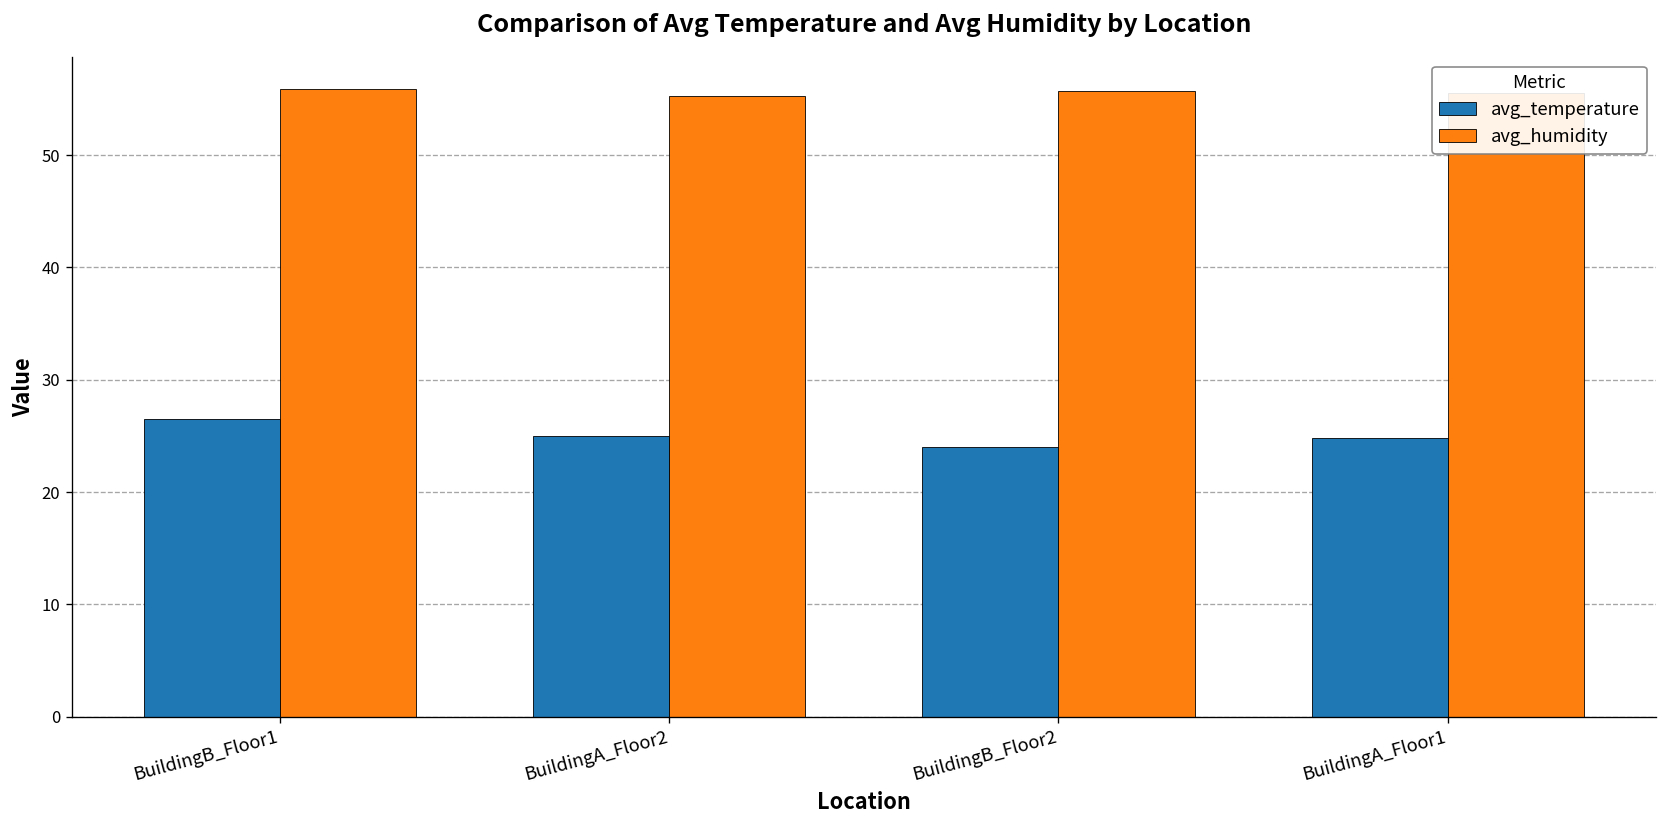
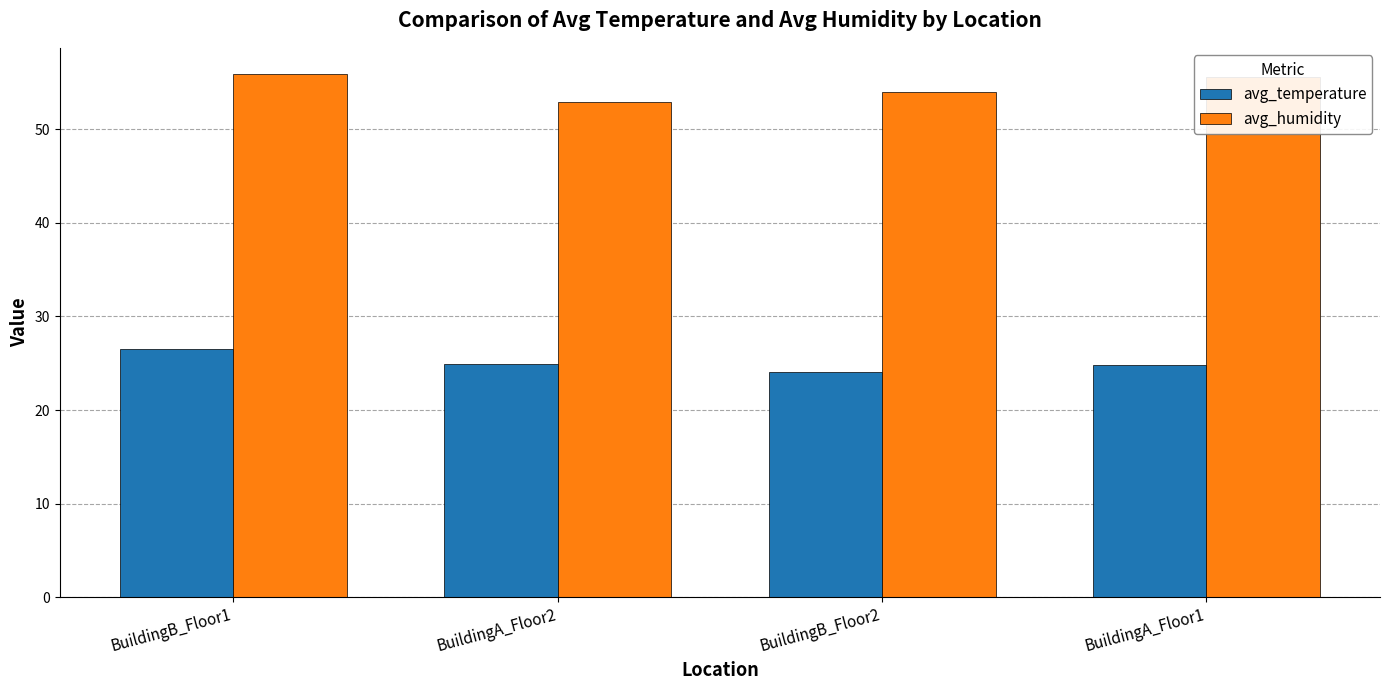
avg_humidity, BuildingA_Floor2: 55 -> 53
avg_humidity, BuildingB_Floor2: 56 -> 54
